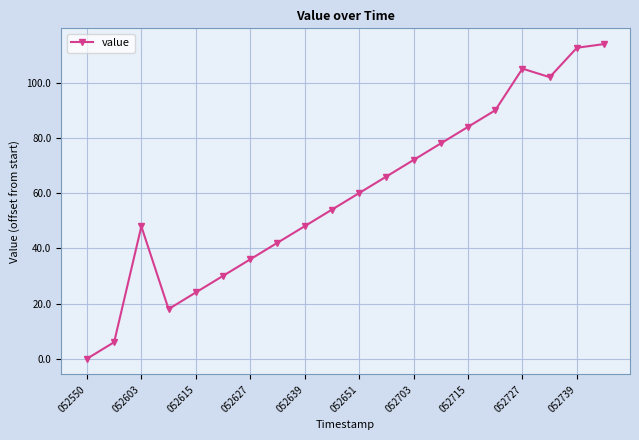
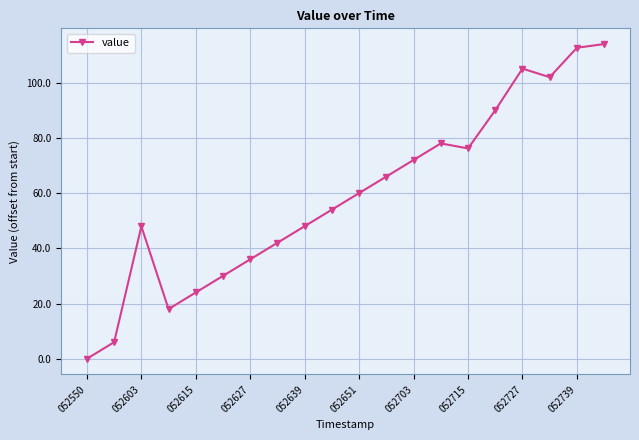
052715: 84 -> 76
